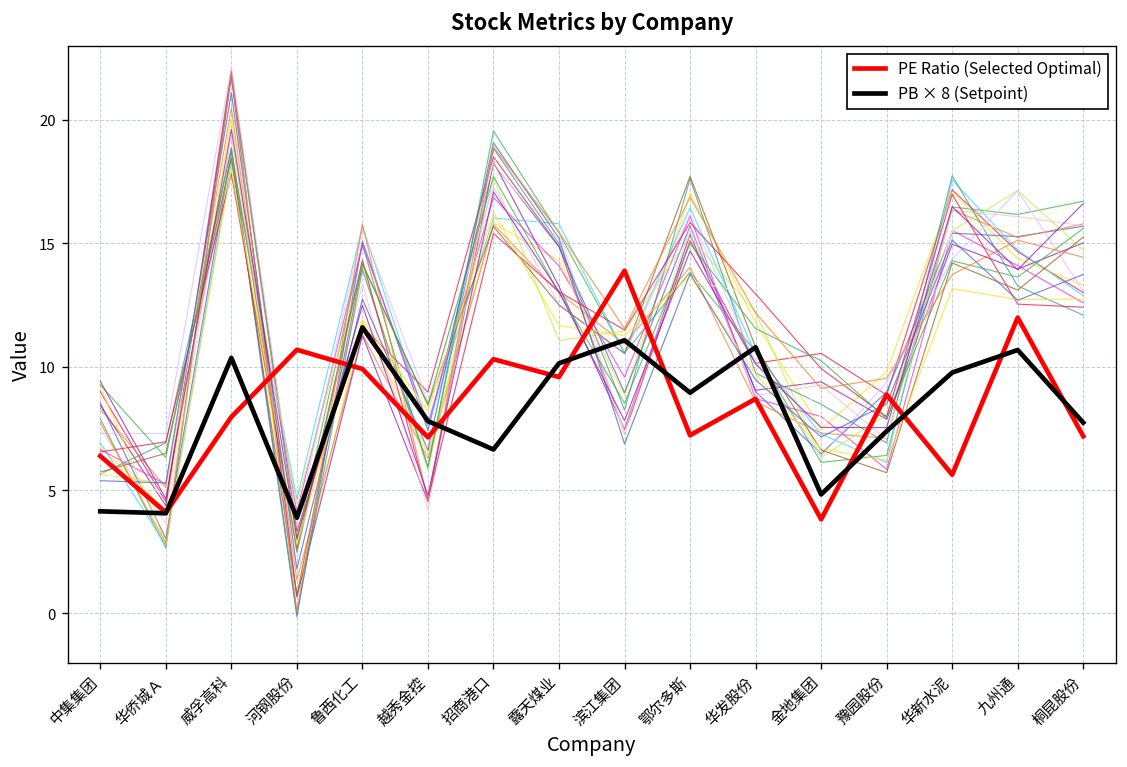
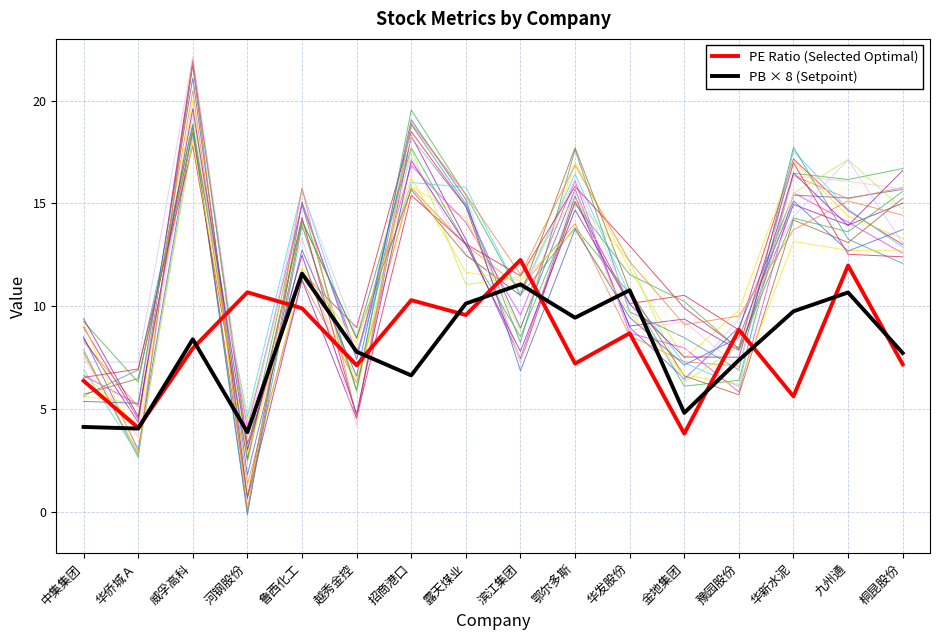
PB × 8 (Setpoint), 威孚高科: 10.4 -> 8.4
PE Ratio (Selected Optimal), 滨江集团: 13.9 -> 12.3
PB × 8 (Setpoint), 鄂尔多斯: 8.9 -> 9.4
